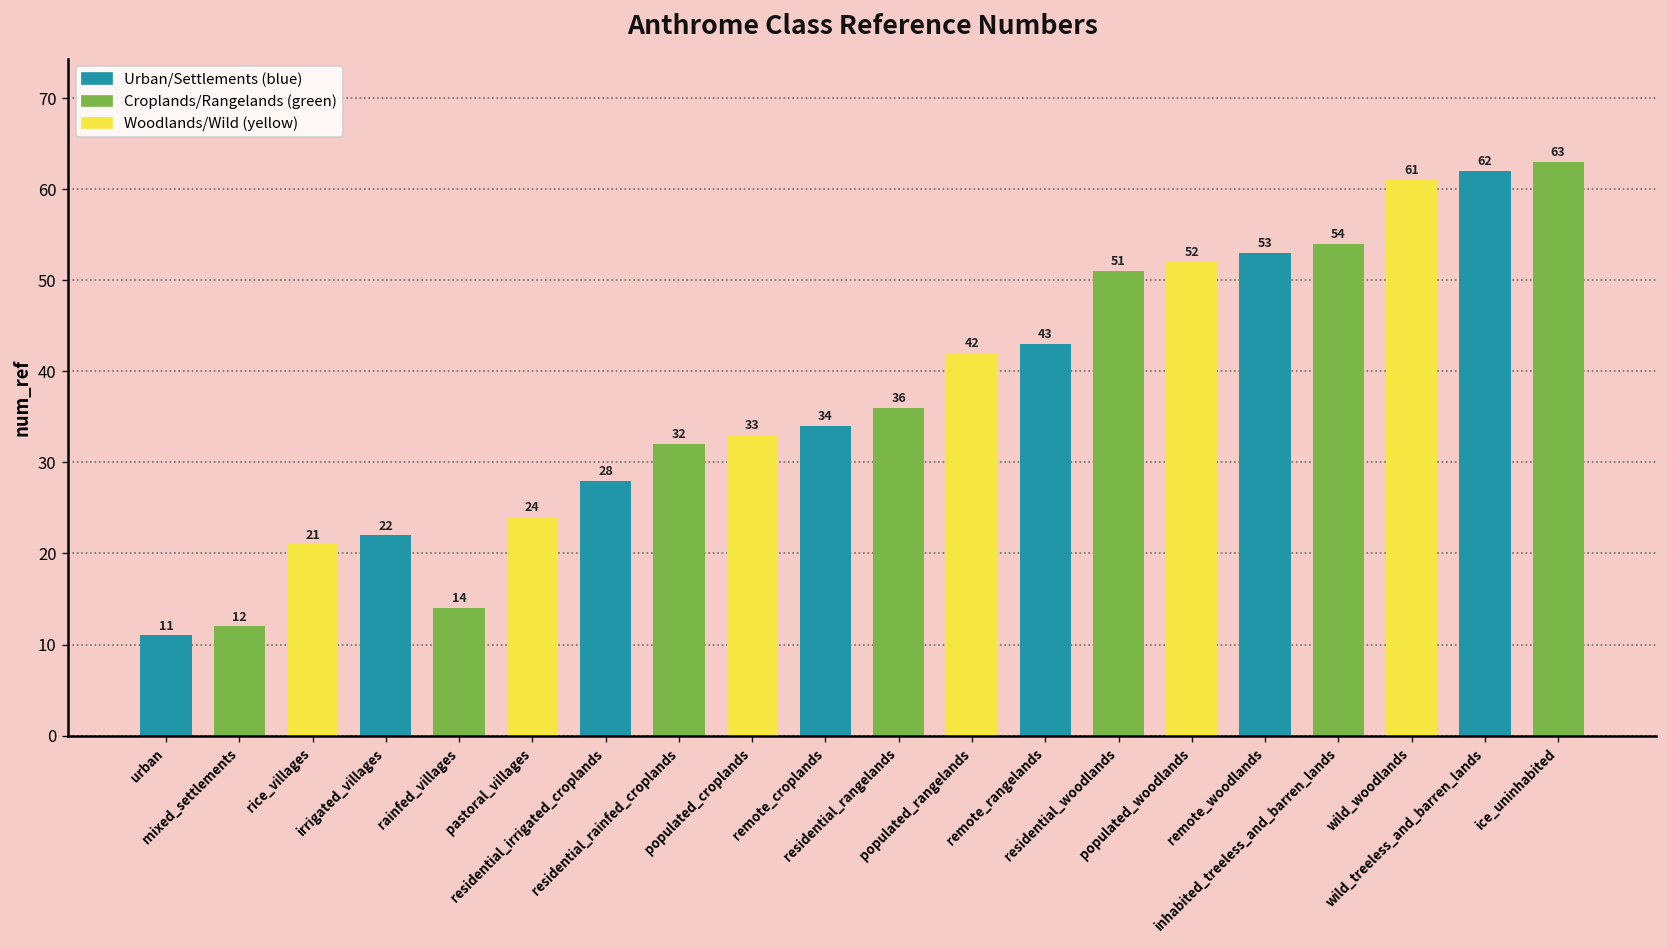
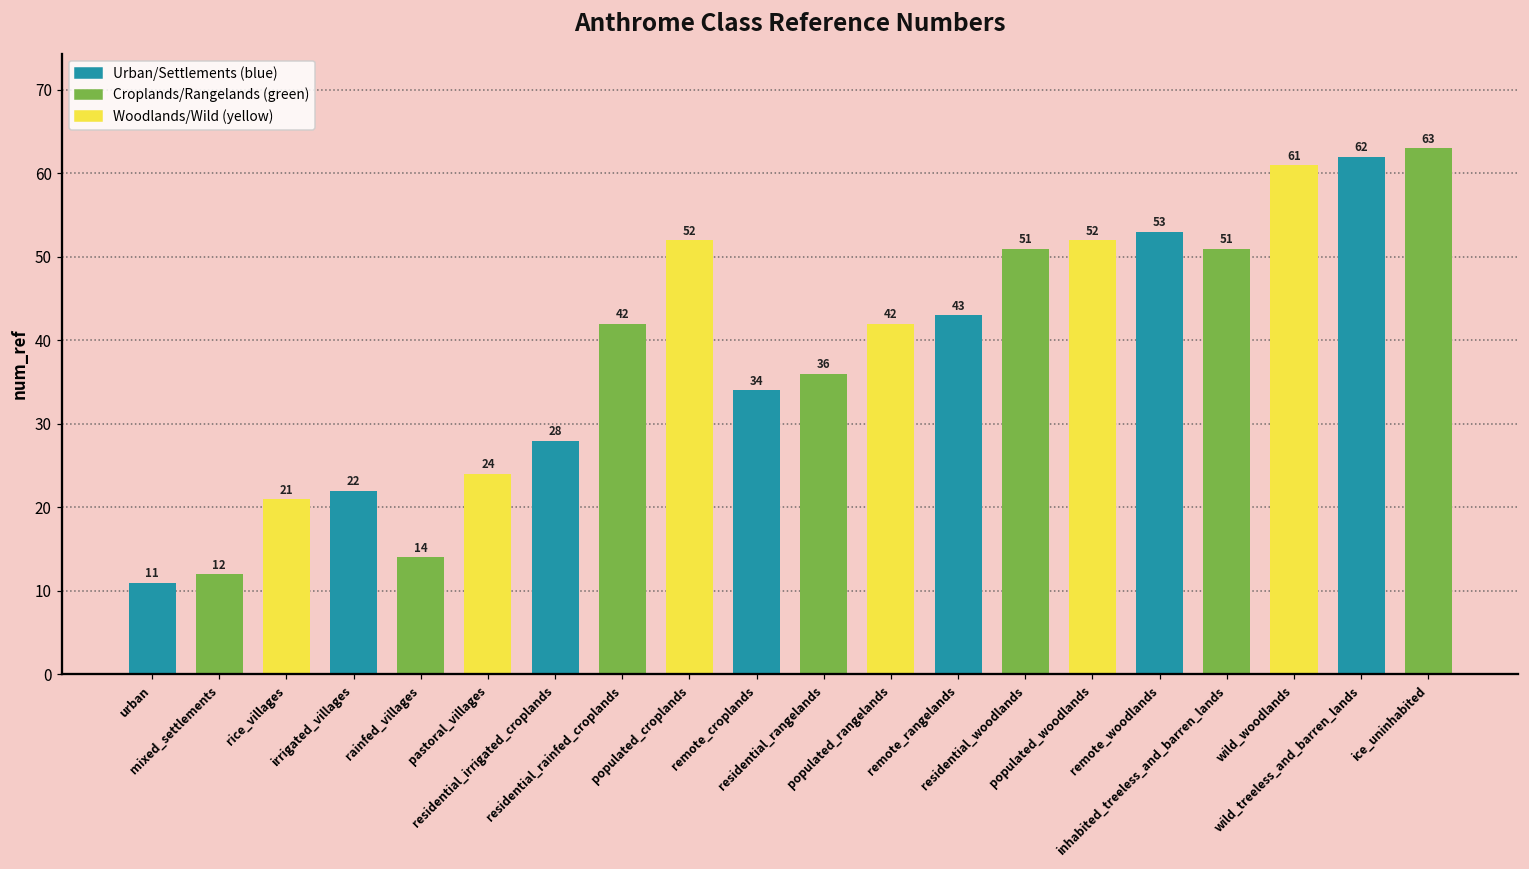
residential_rainfed_croplands: 32 -> 42
populated_croplands: 33 -> 52
inhabited_treeless_and_barren_lands: 54 -> 51
